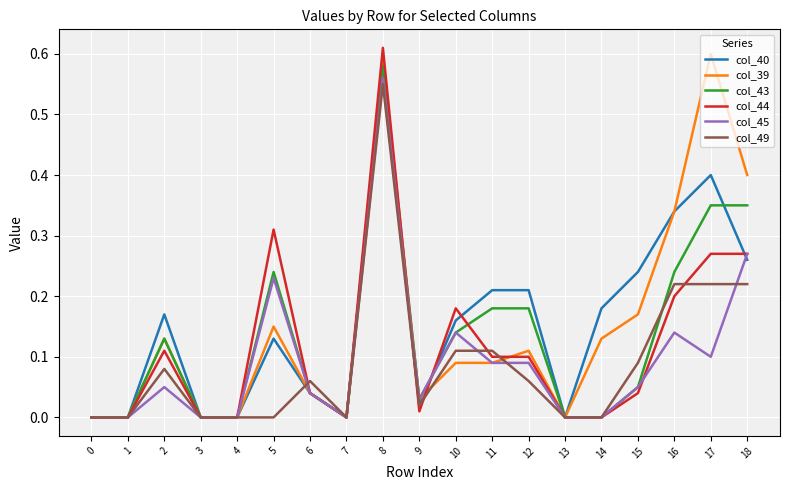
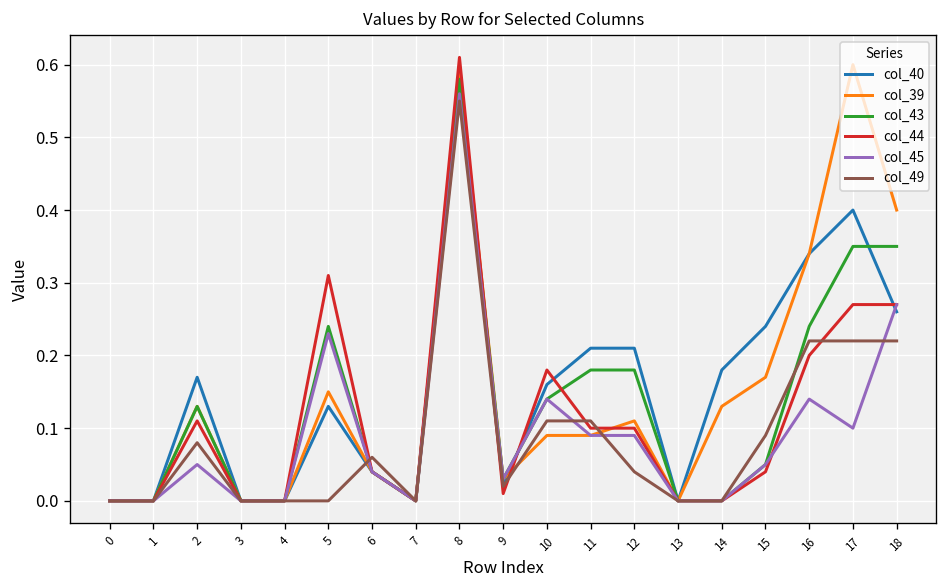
col_49, 12: 0.06 -> 0.04
